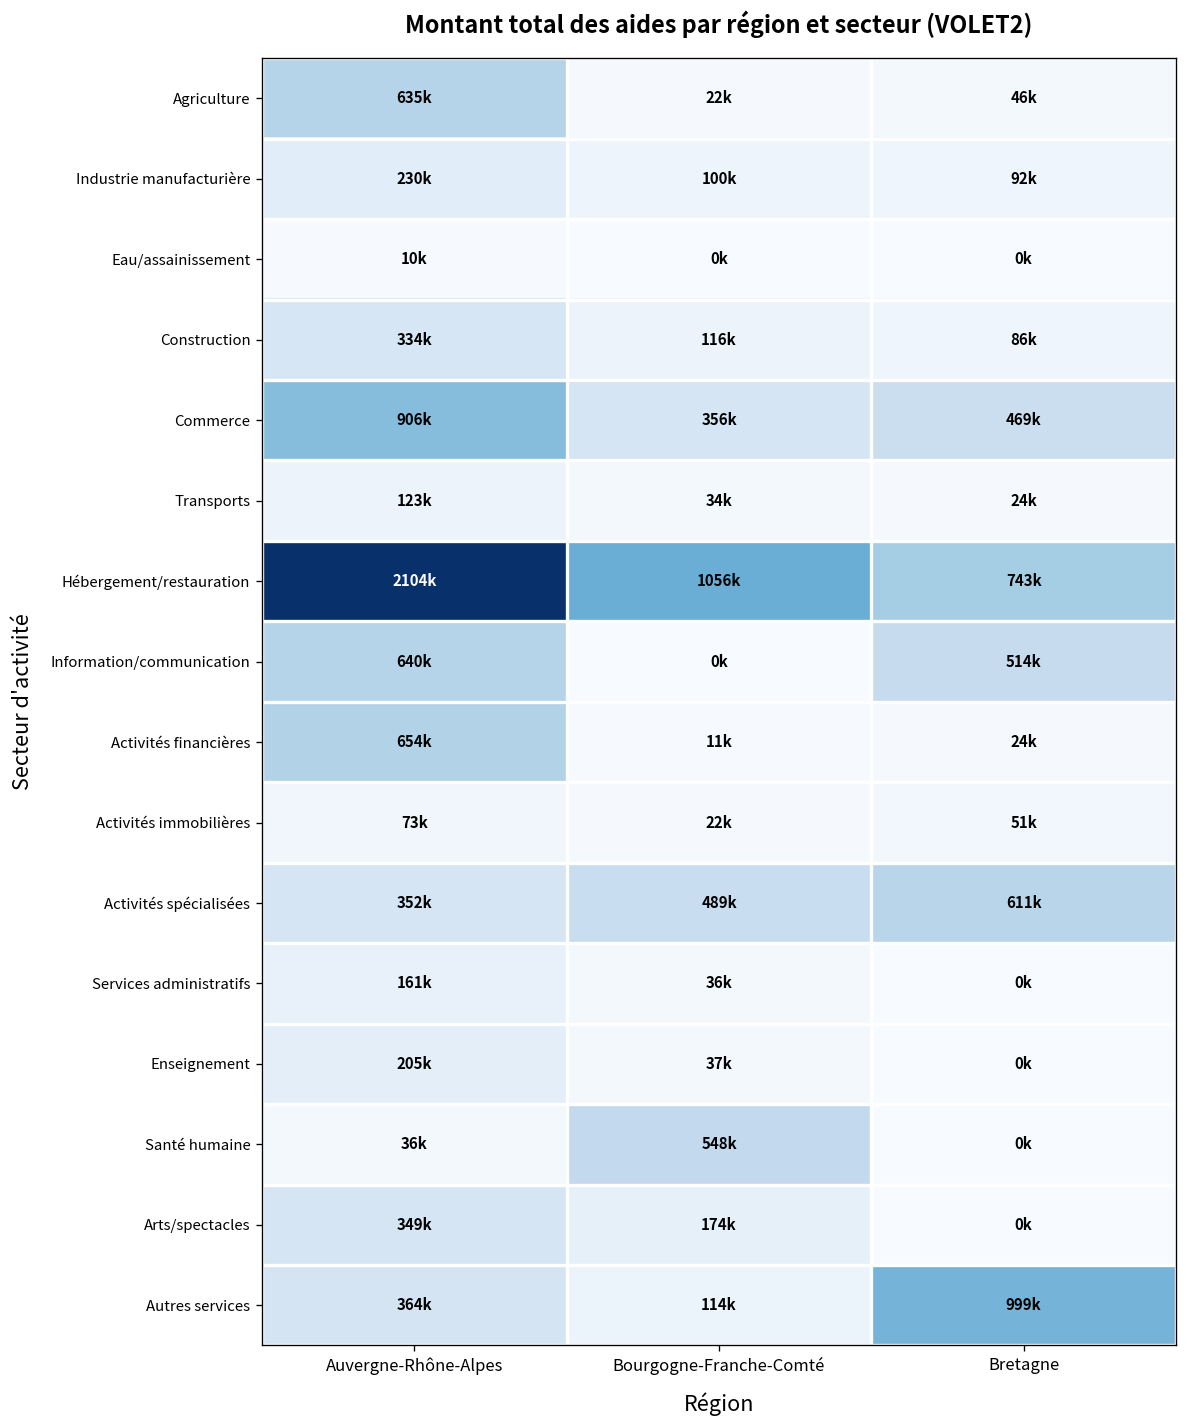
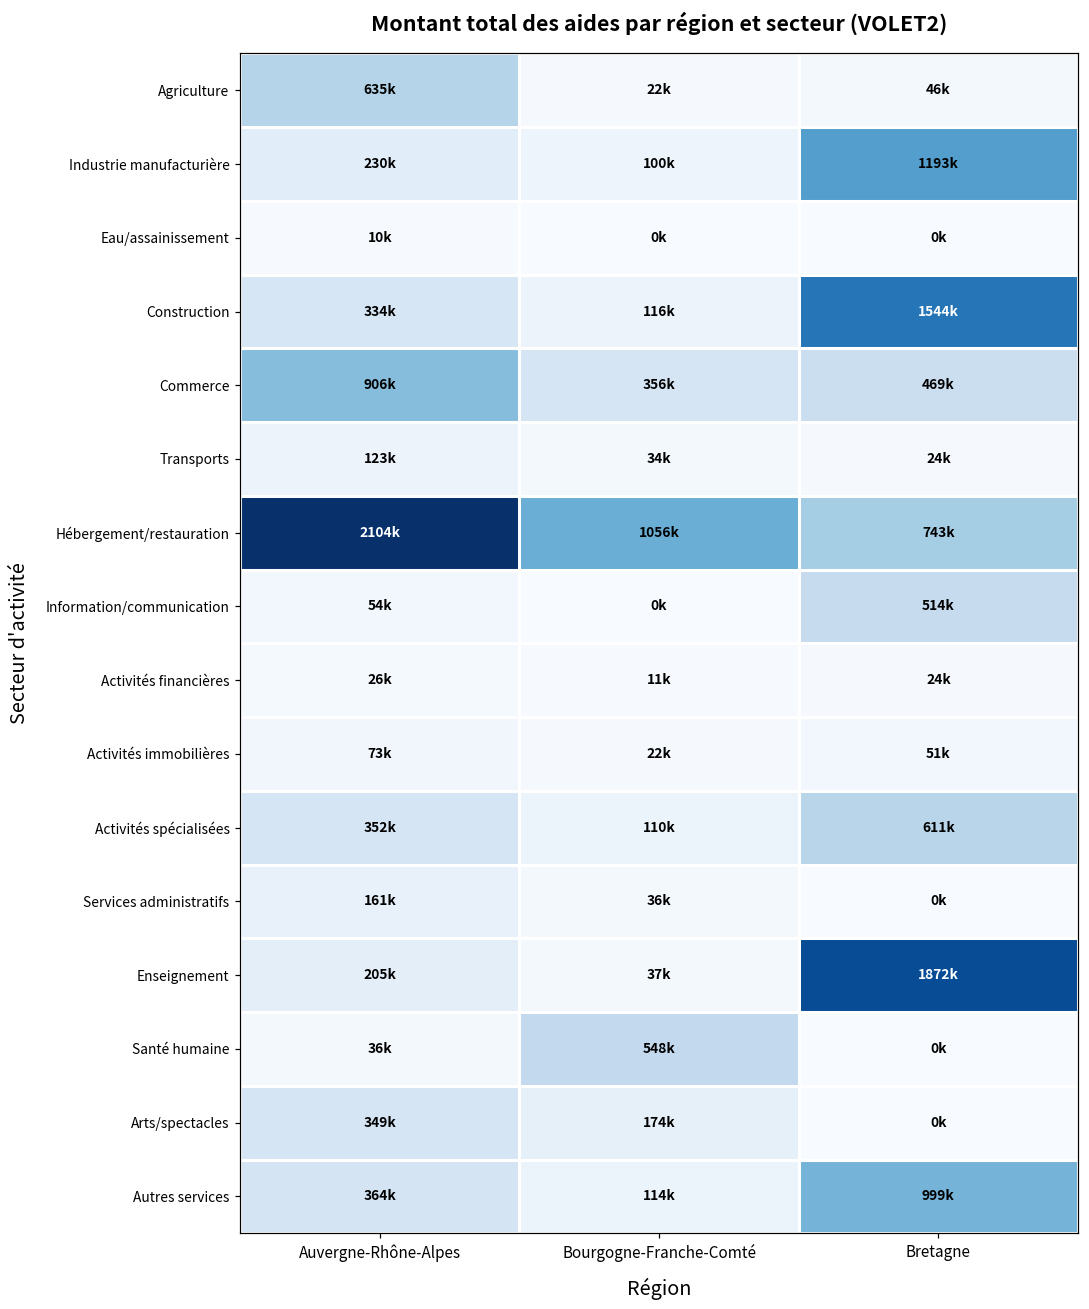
Industrie manufacturière, Bretagne: 92k -> 1193k
Construction, Bretagne: 86k -> 1544k
Information/communication, Auvergne-Rhône-Alpes: 640k -> 54k
Activités financières, Auvergne-Rhône-Alpes: 654k -> 26k
Activités spécialisées, Bourgogne-Franche-Comté: 489k -> 110k
Enseignement, Bretagne: 0k -> 1872k
